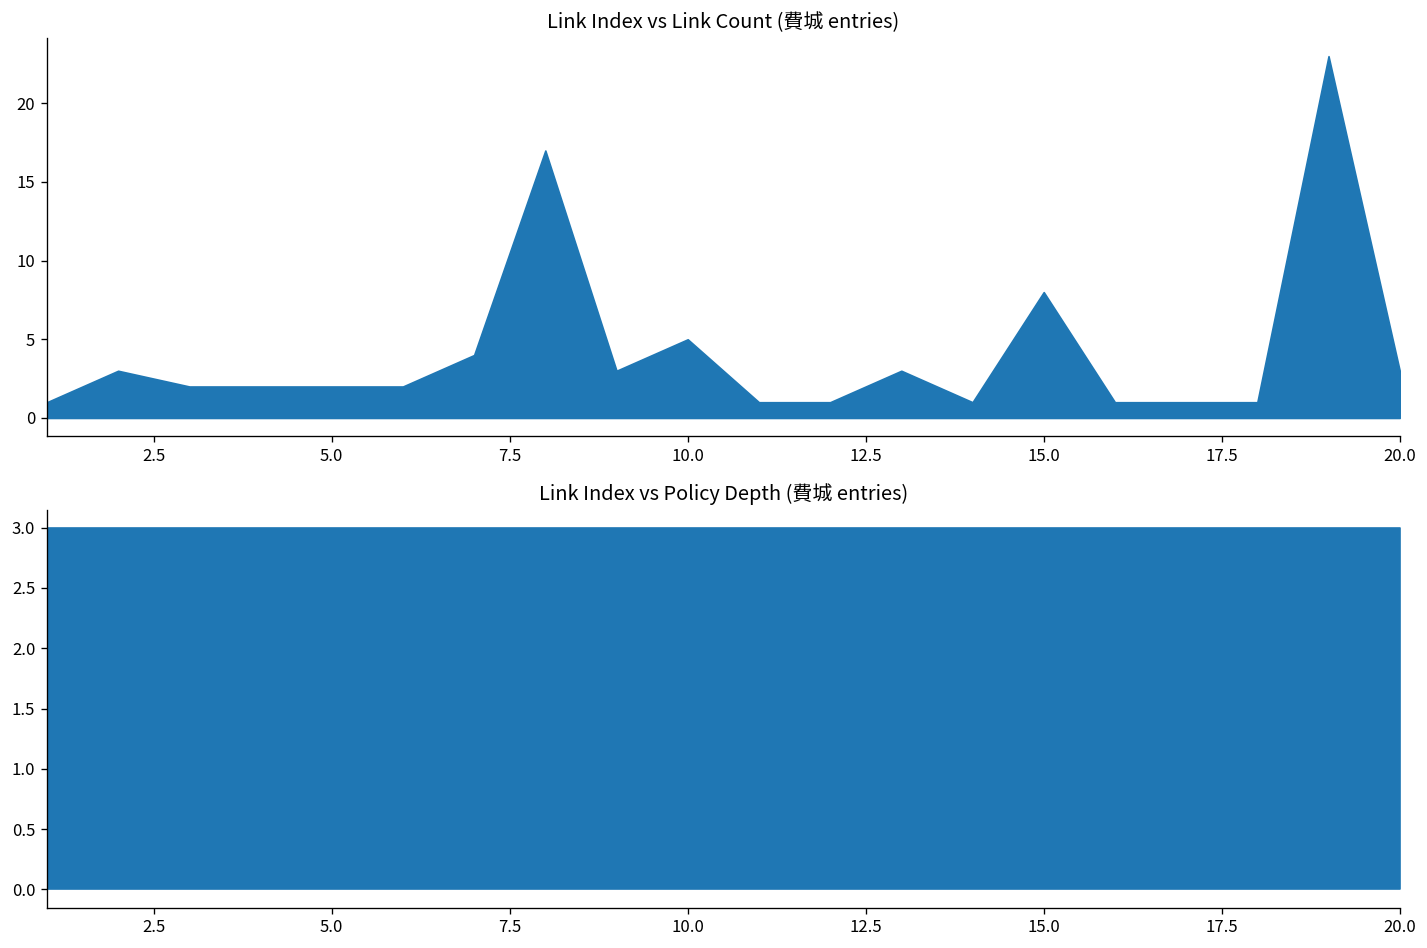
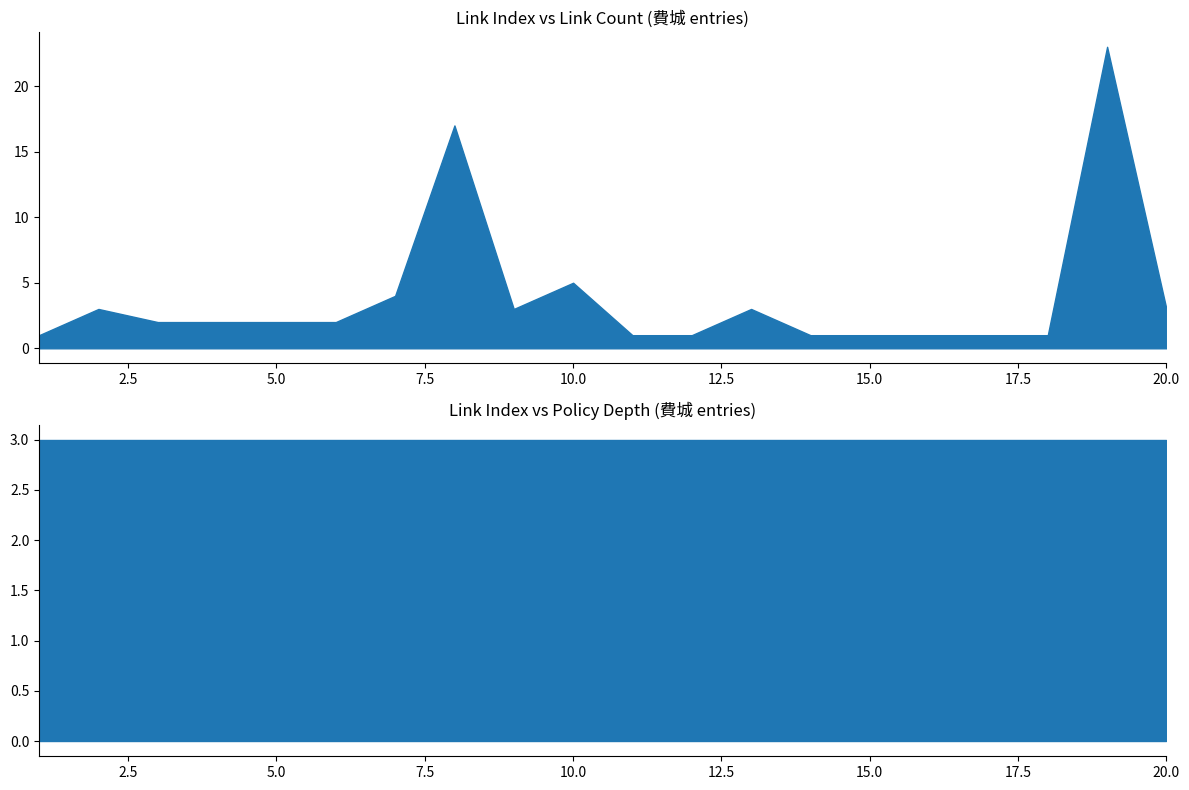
Link Index vs Link Count (費城 entries), 15.0: 8 -> 1
